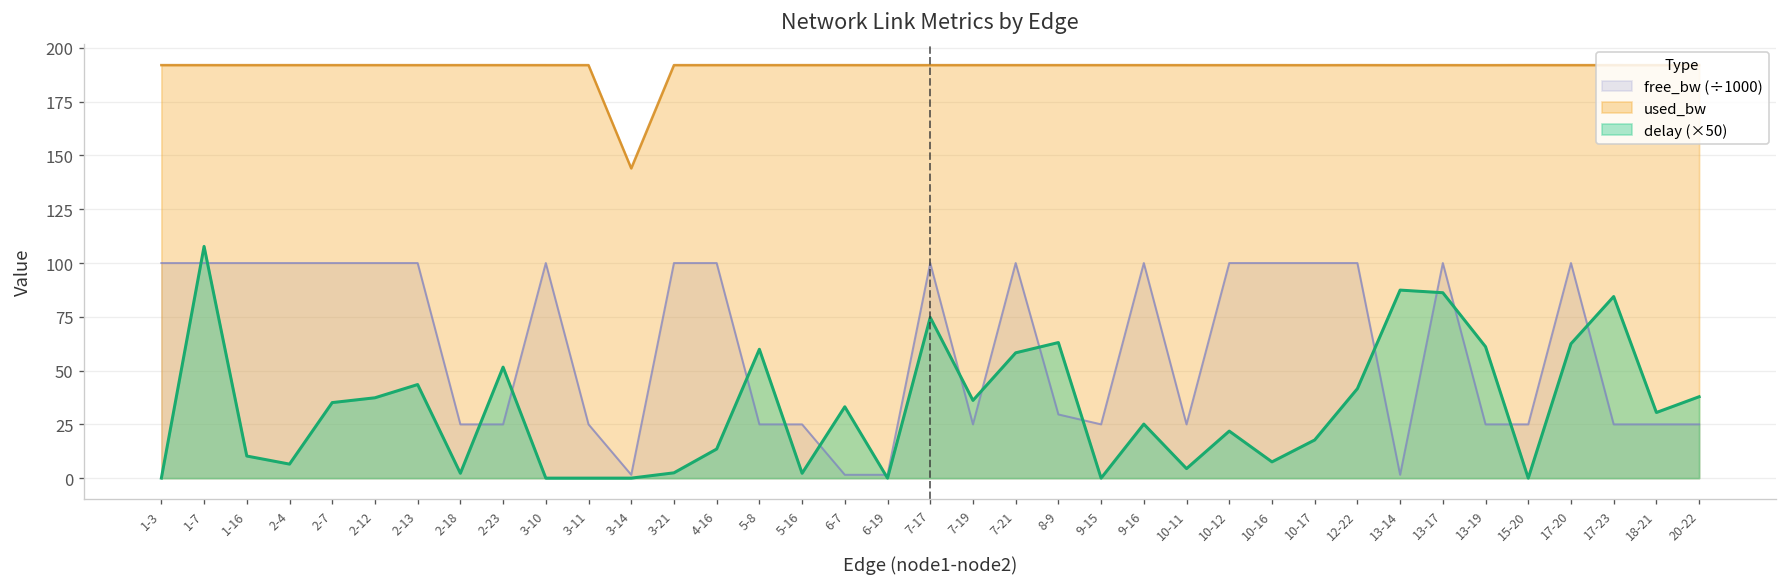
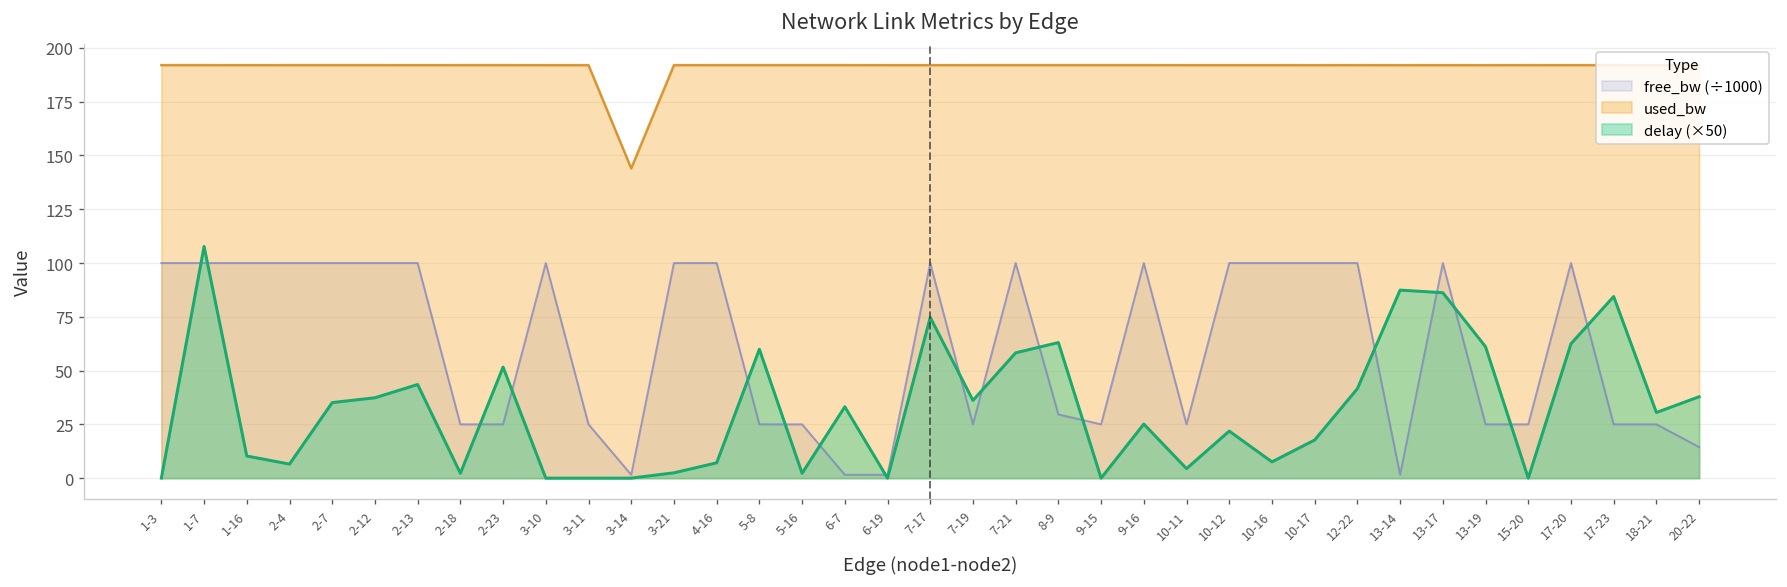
delay (×50), 4-16: 14 -> 7
free_bw (÷1000), 20-22: 25 -> 14
